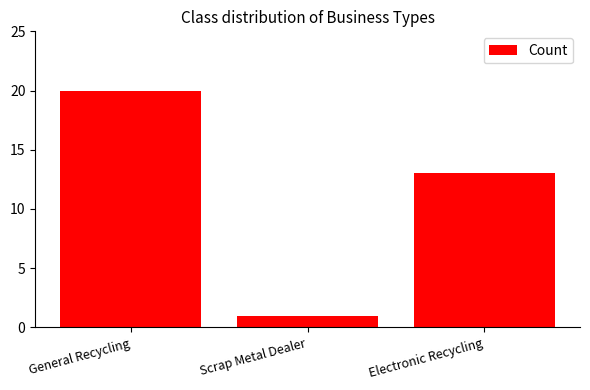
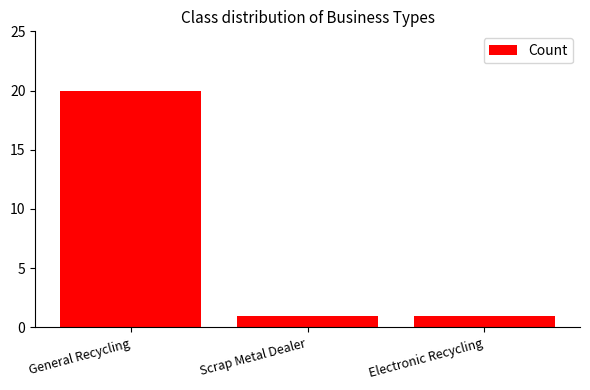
Electronic Recycling: 13 -> 1
